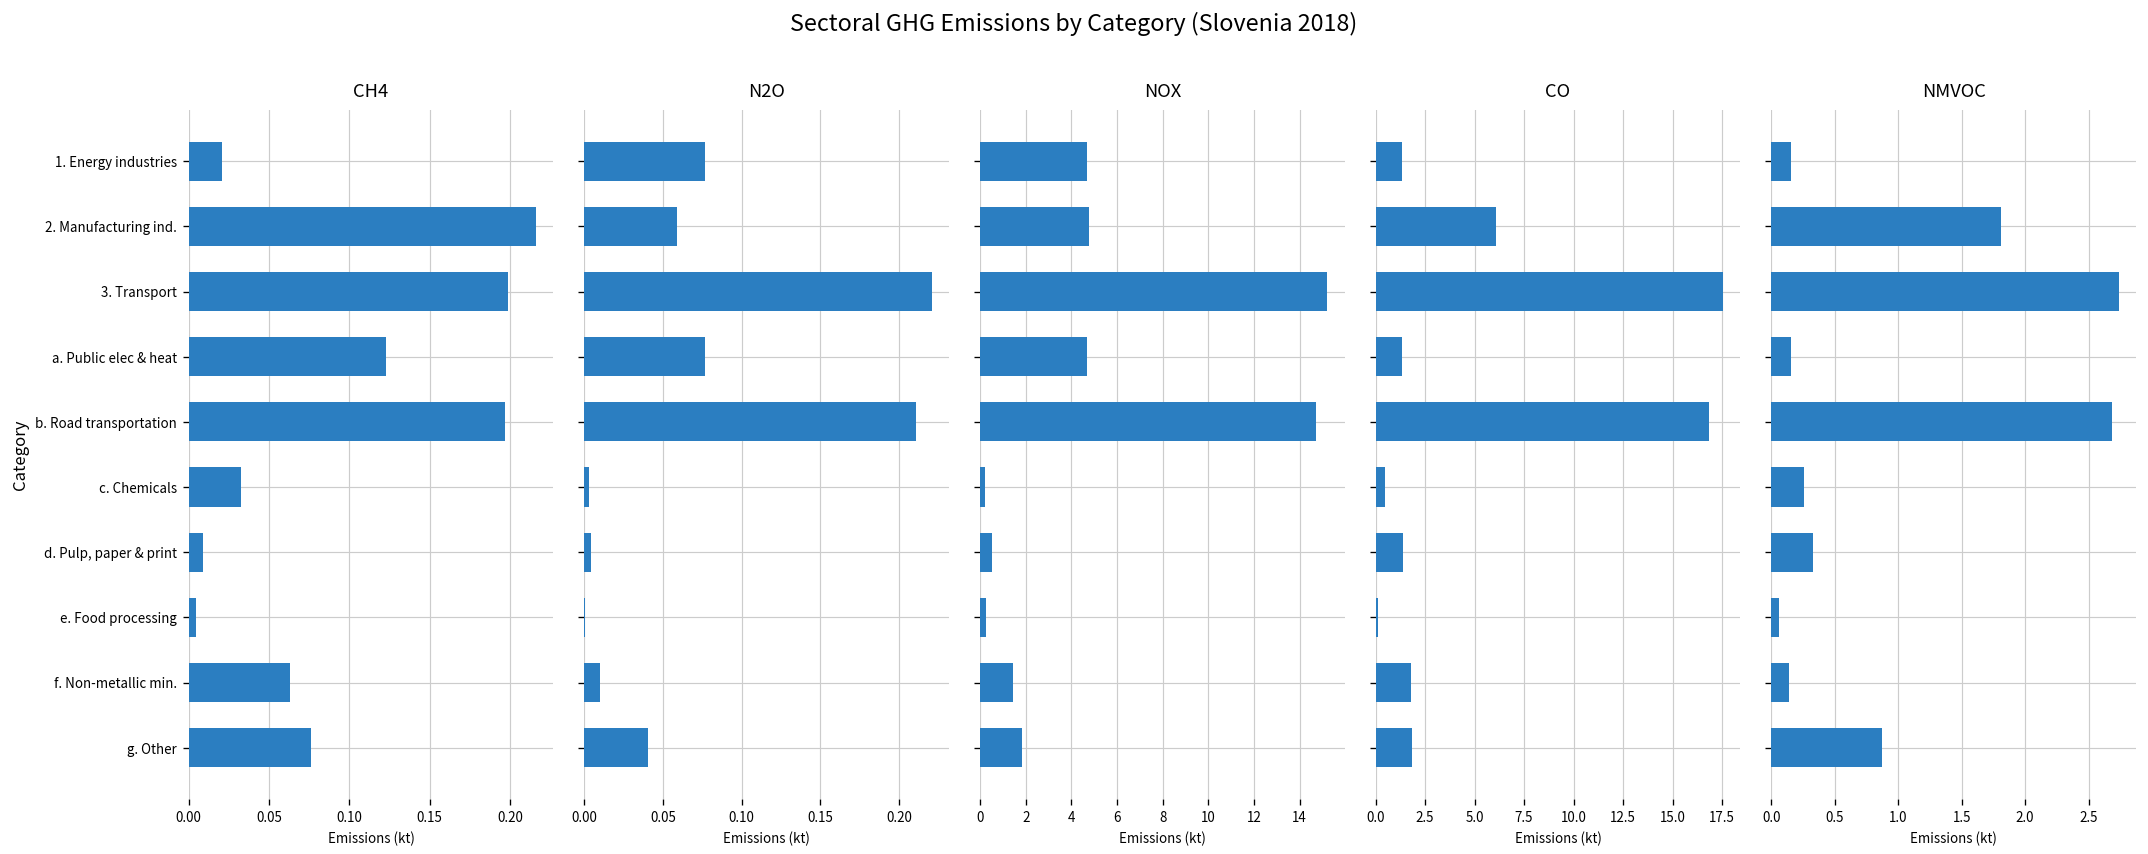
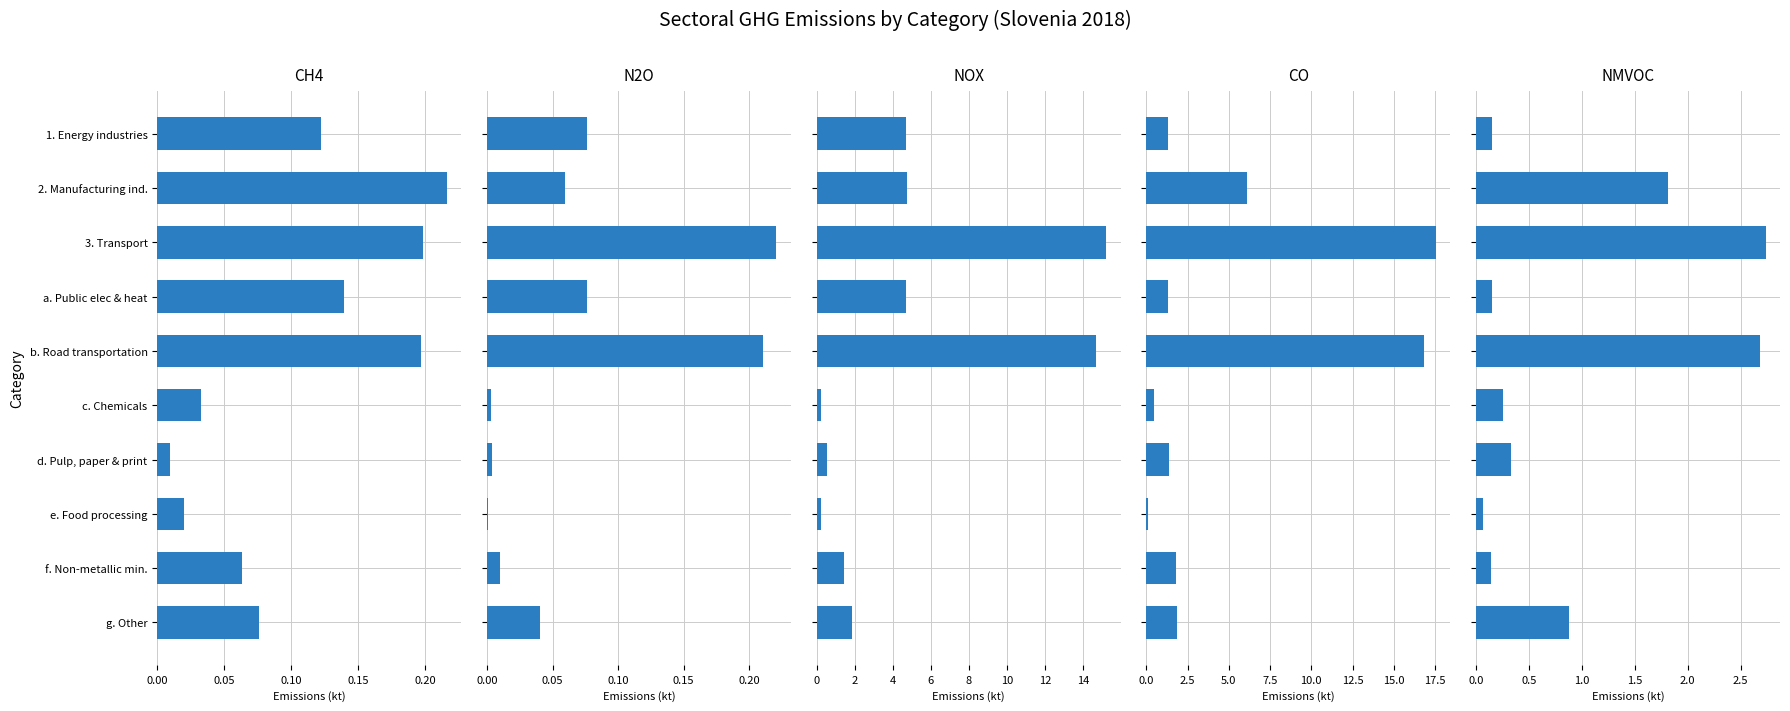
CH4, 1. Energy industries: 0.021 -> 0.123
CH4, a. Public elec & heat: 0.123 -> 0.139
CH4, e. Food processing: 0.004 -> 0.020
